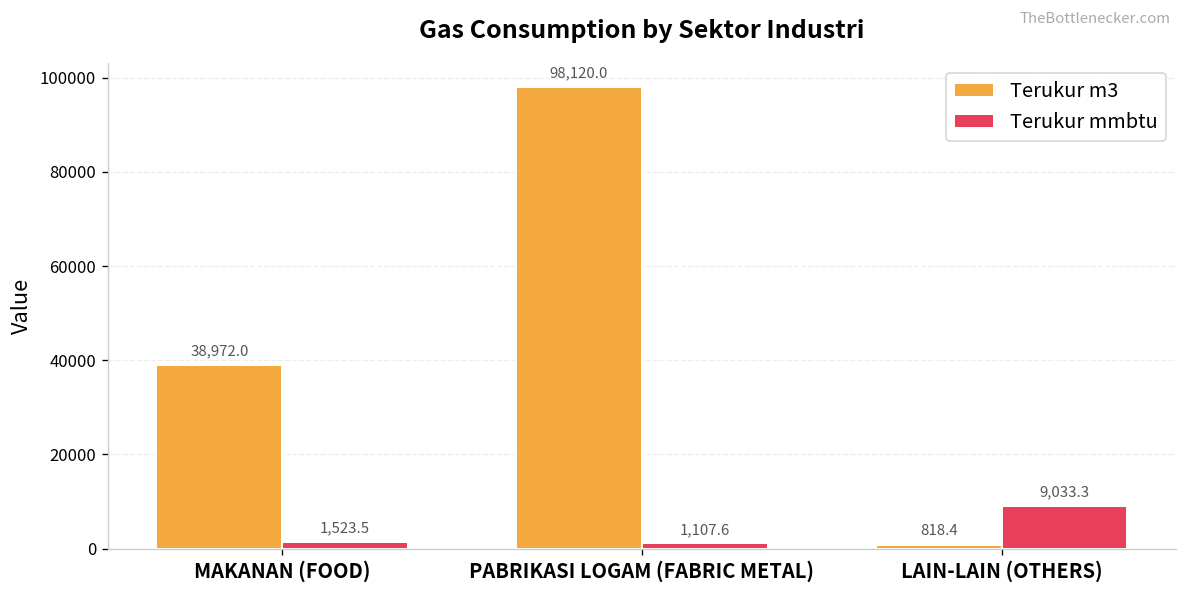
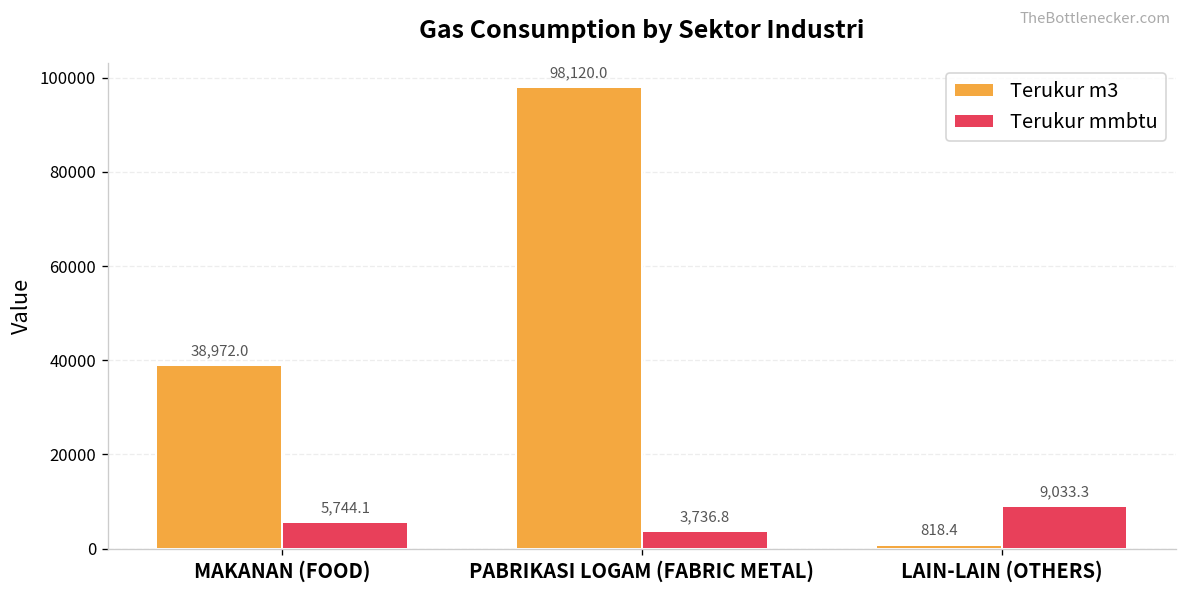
Terukur mmbtu, MAKANAN (FOOD): 1,523.5 -> 5,744.1
Terukur mmbtu, PABRIKASI LOGAM (FABRIC METAL): 1,107.6 -> 3,736.8
